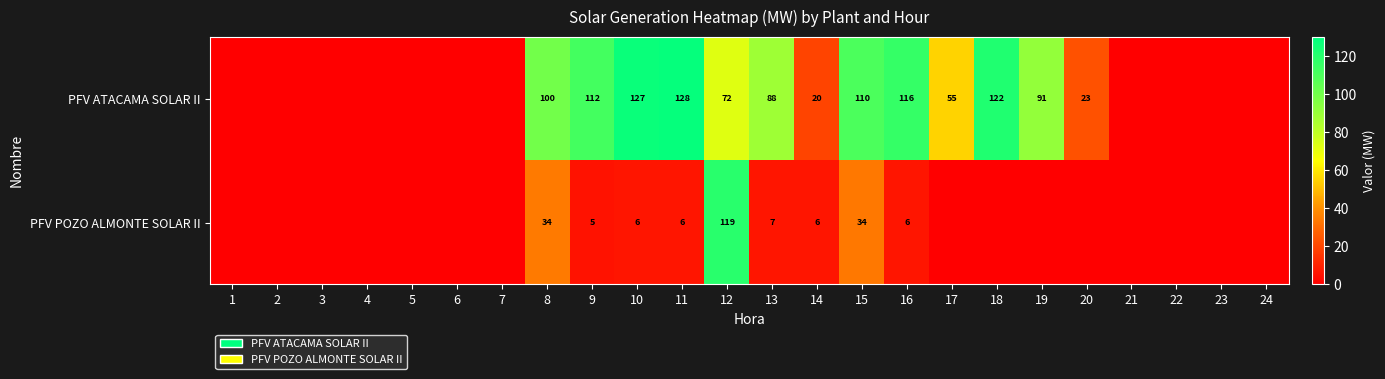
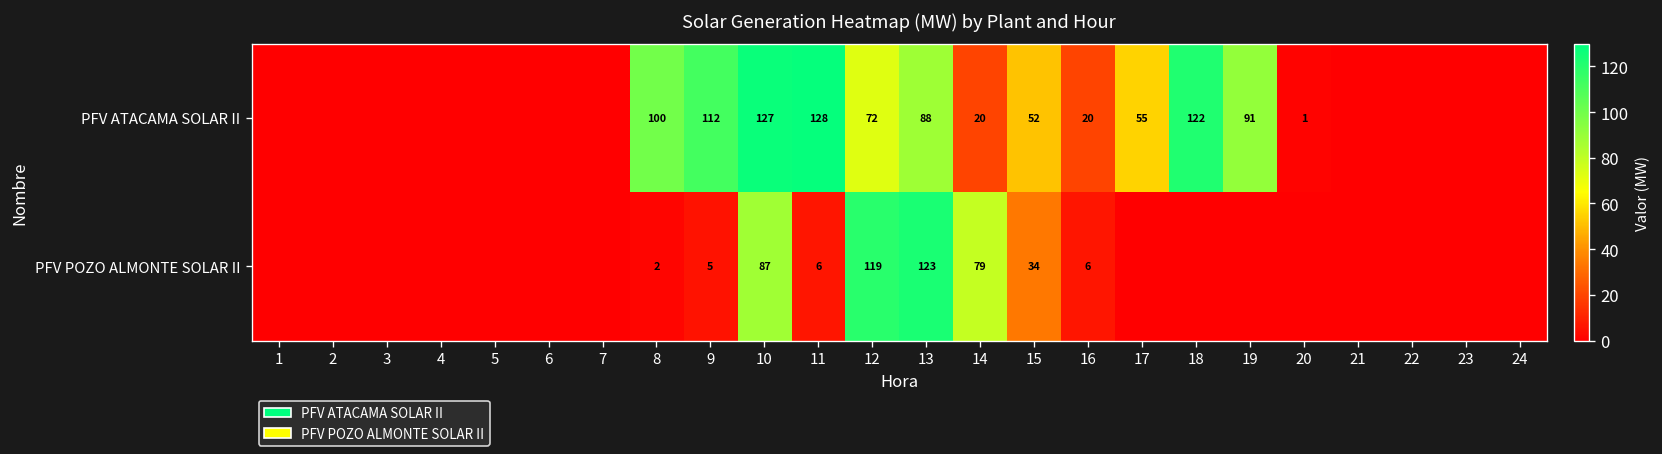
PFV ATACAMA SOLAR II, 15: 110 -> 52
PFV ATACAMA SOLAR II, 16: 116 -> 20
PFV ATACAMA SOLAR II, 20: 23 -> 1
PFV POZO ALMONTE SOLAR II, 8: 34 -> 2
PFV POZO ALMONTE SOLAR II, 10: 6 -> 87
PFV POZO ALMONTE SOLAR II, 13: 7 -> 123
PFV POZO ALMONTE SOLAR II, 14: 6 -> 79
